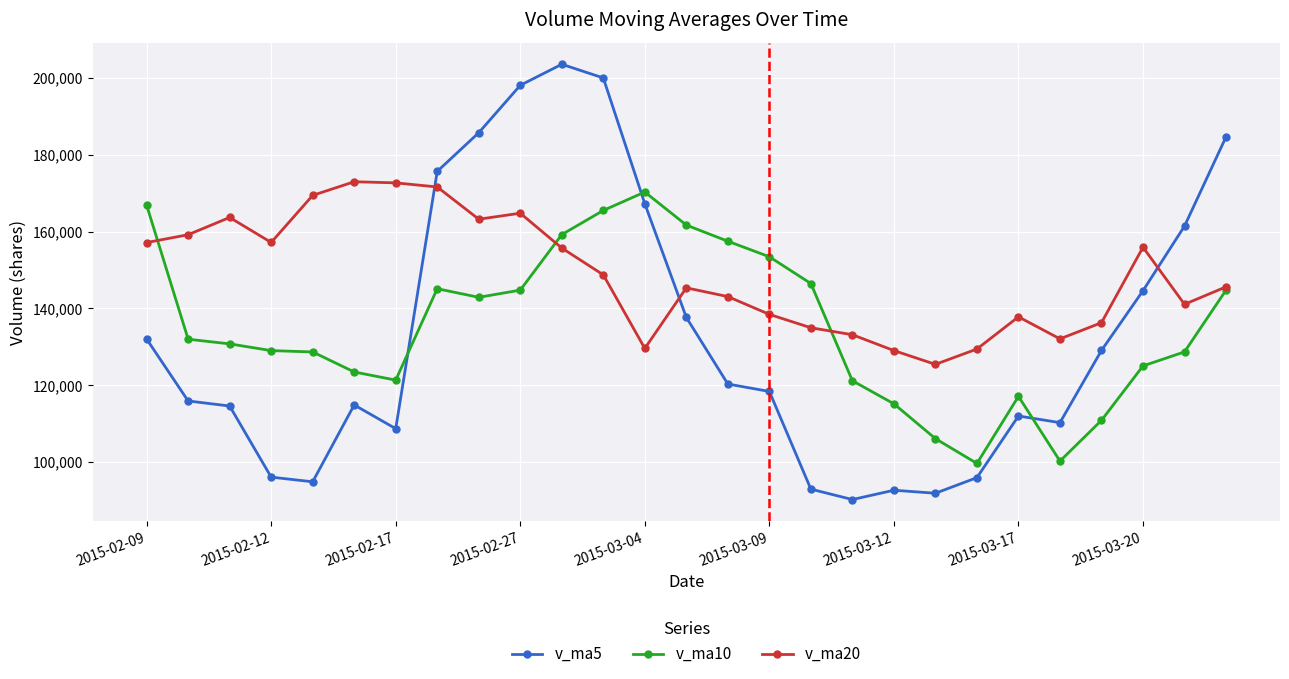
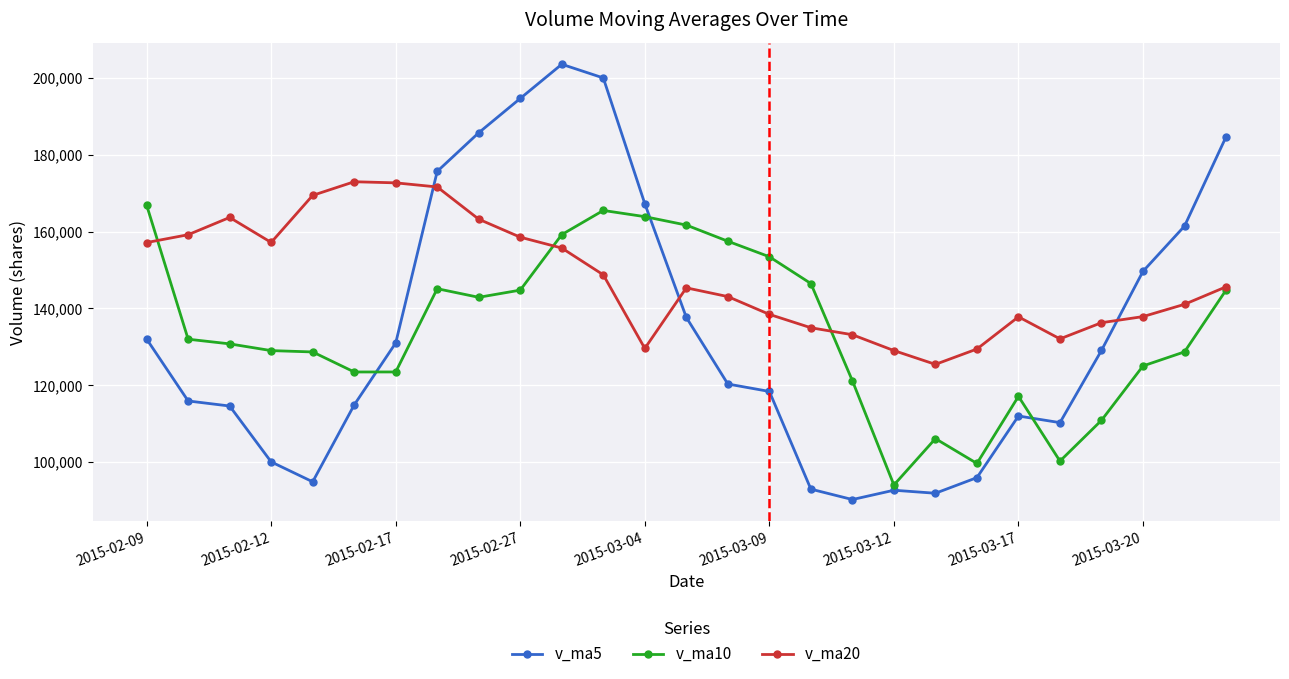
v_ma5, 2015-02-12: 96,000 -> 100,000
v_ma5, 2015-02-17: 109,000 -> 131,000
v_ma10, 2015-02-17: 121,000 -> 123,000
v_ma5, 2015-02-27: 198,000 -> 195,000
v_ma20, 2015-02-27: 165,000 -> 159,000
v_ma10, 2015-03-04: 170,000 -> 164,000
v_ma10, 2015-03-12: 115,000 -> 94,000
v_ma5, 2015-03-20: 145,000 -> 150,000
v_ma20, 2015-03-20: 156,000 -> 138,000
